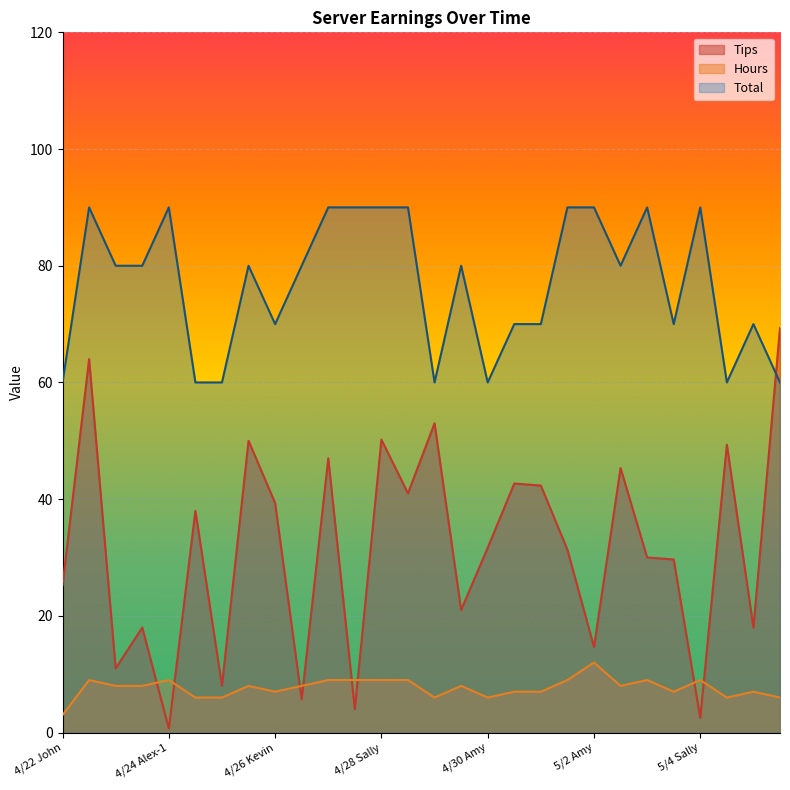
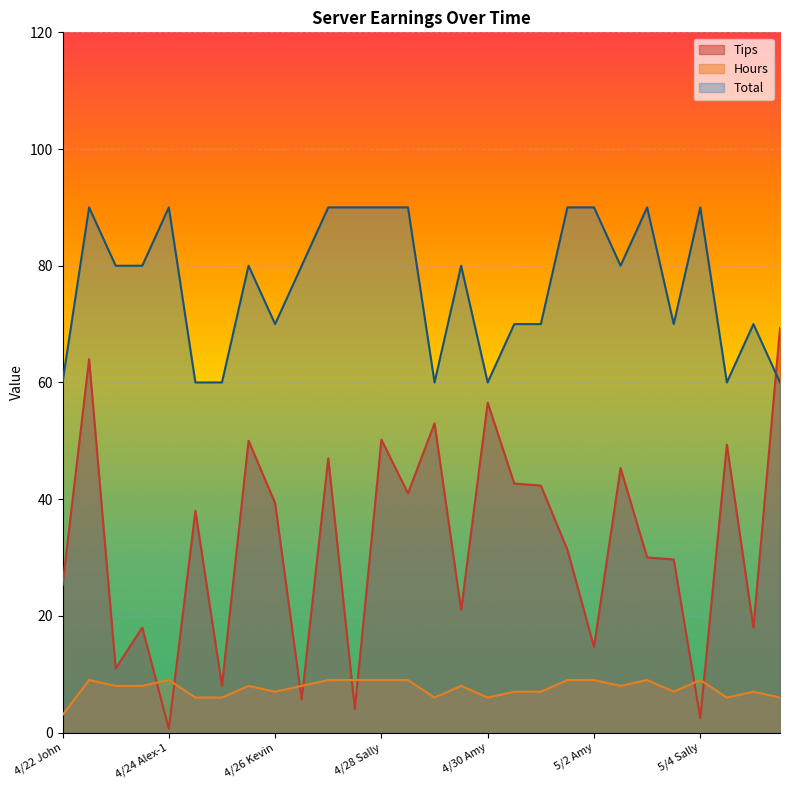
Tips, 4/30 Amy: 32 -> 57
Hours, 5/2 Amy: 12 -> 9
